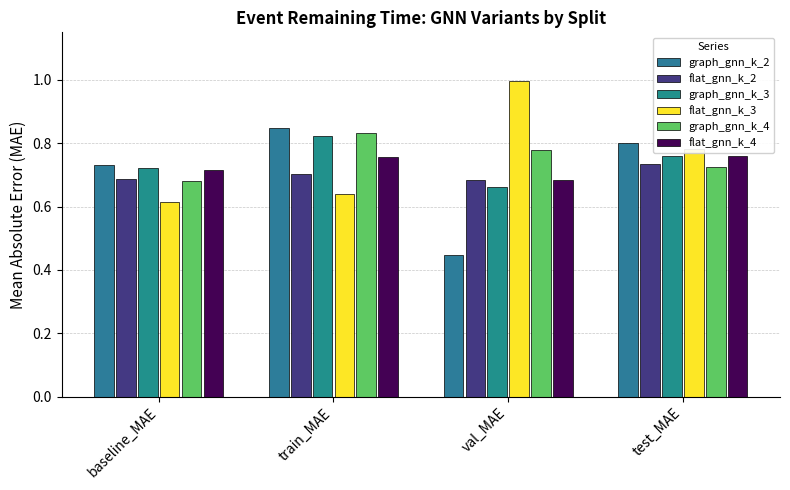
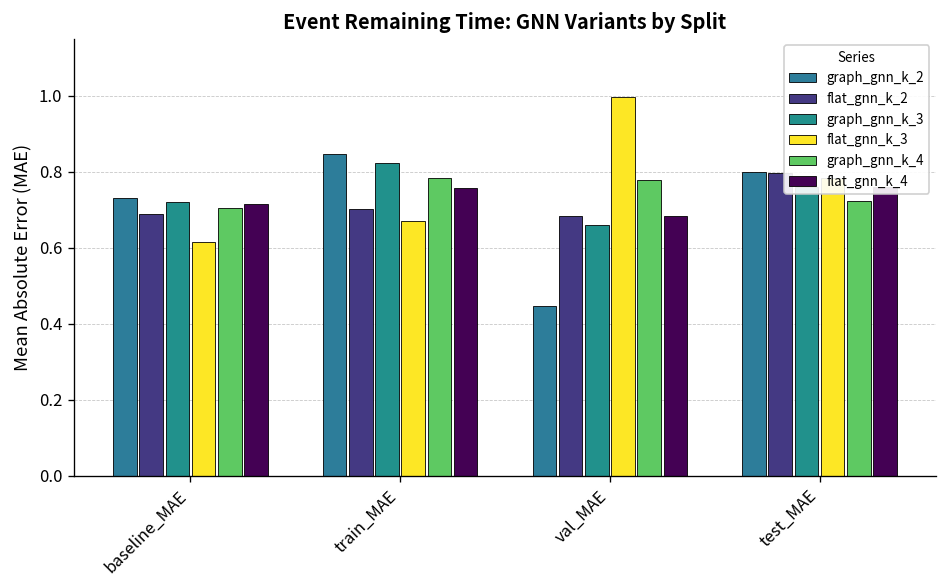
graph_gnn_k_4, baseline_MAE: 0.68 -> 0.70
flat_gnn_k_3, train_MAE: 0.64 -> 0.67
graph_gnn_k_4, train_MAE: 0.83 -> 0.78
flat_gnn_k_2, test_MAE: 0.73 -> 0.80
